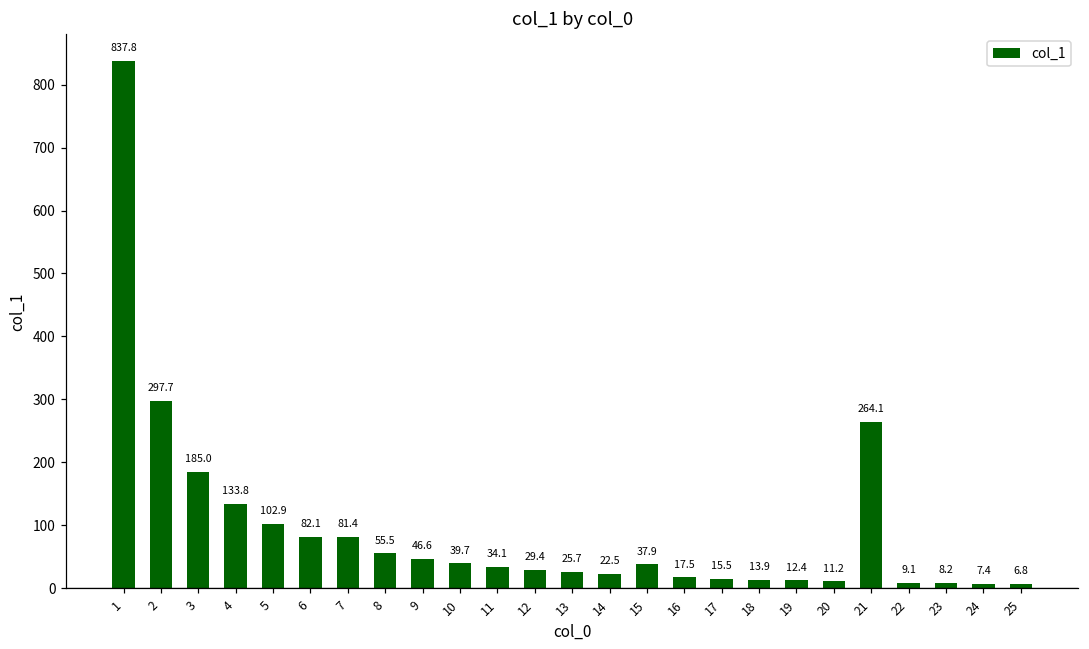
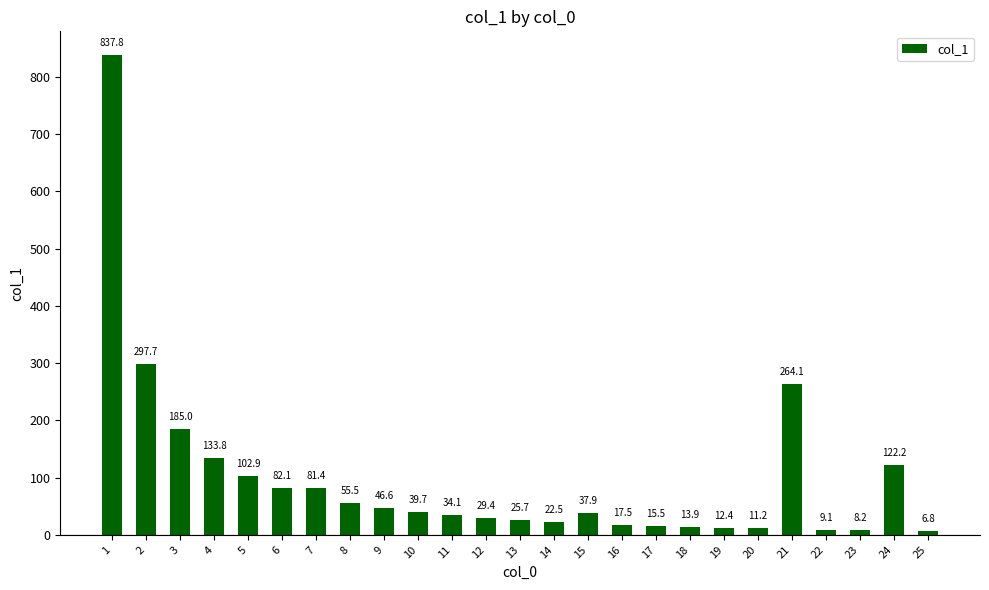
24: 7.4 -> 122.2
